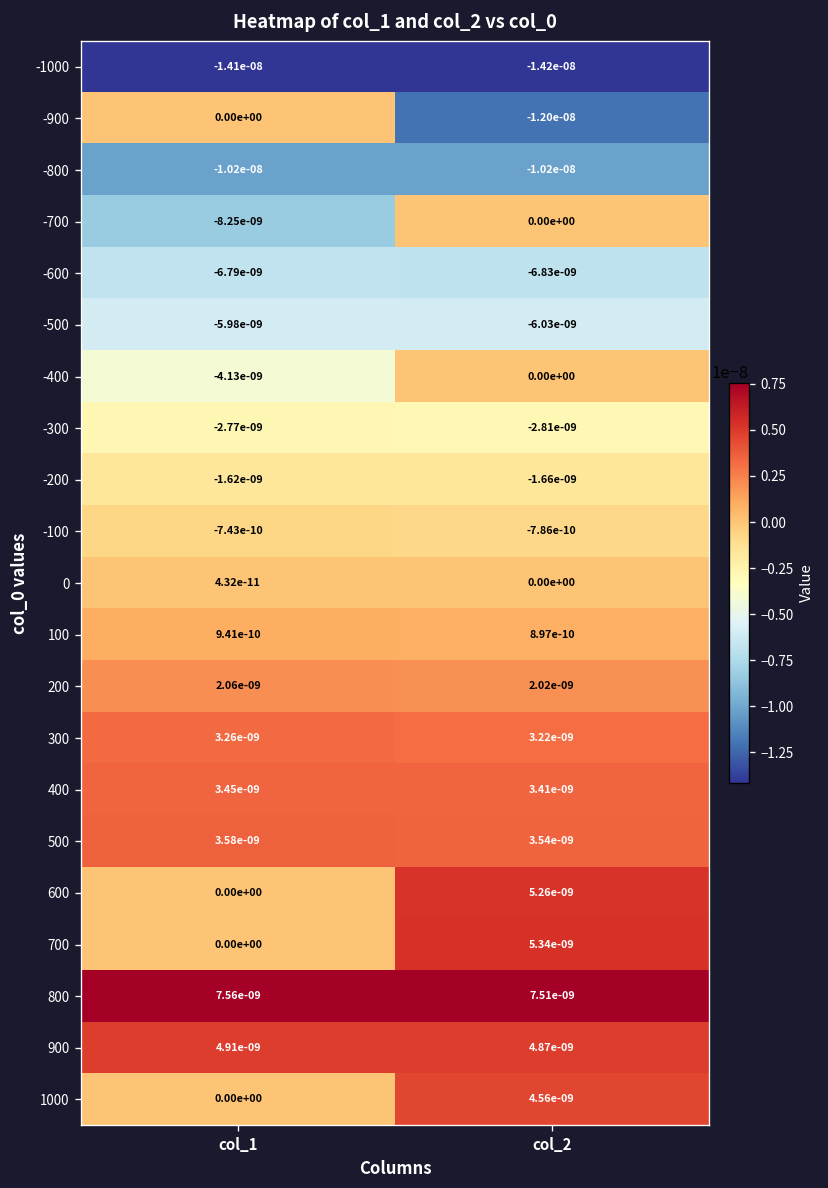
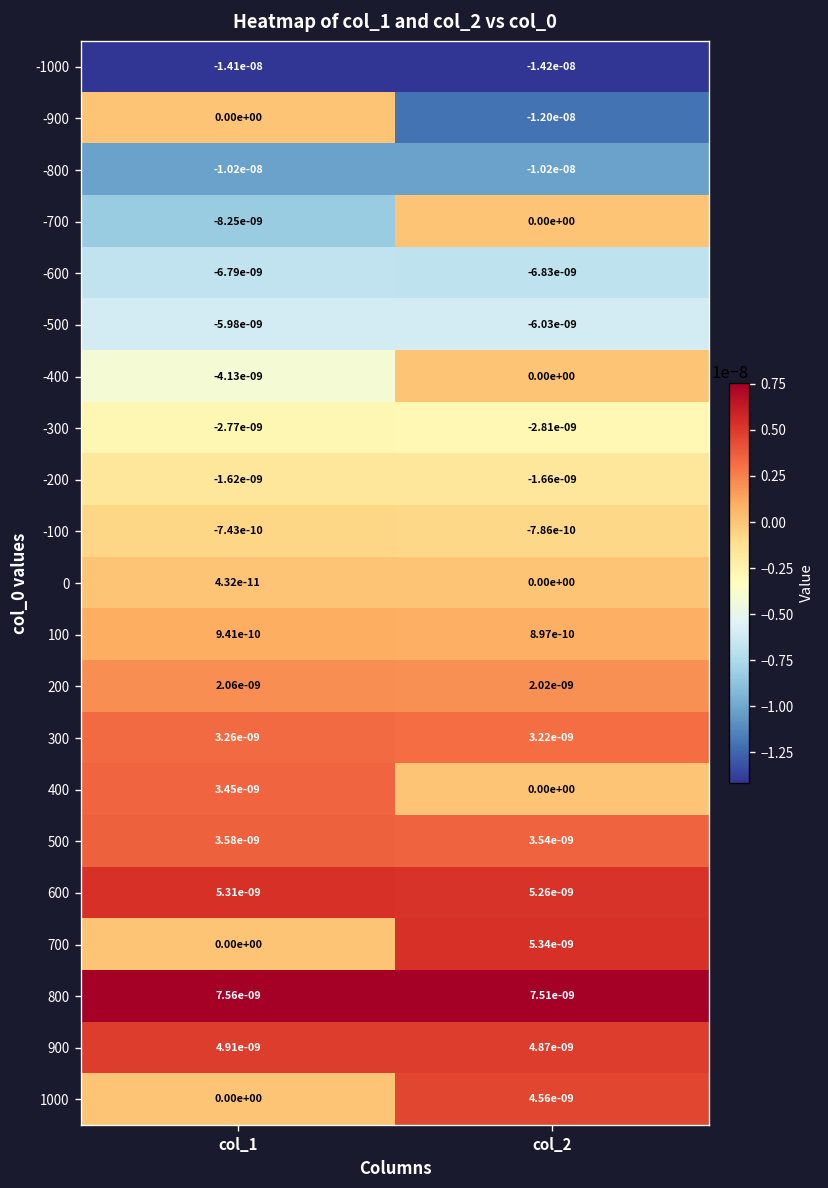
400, col_2: 3.41e-09 -> 0.00e+00
600, col_1: 0.00e+00 -> 5.31e-09
